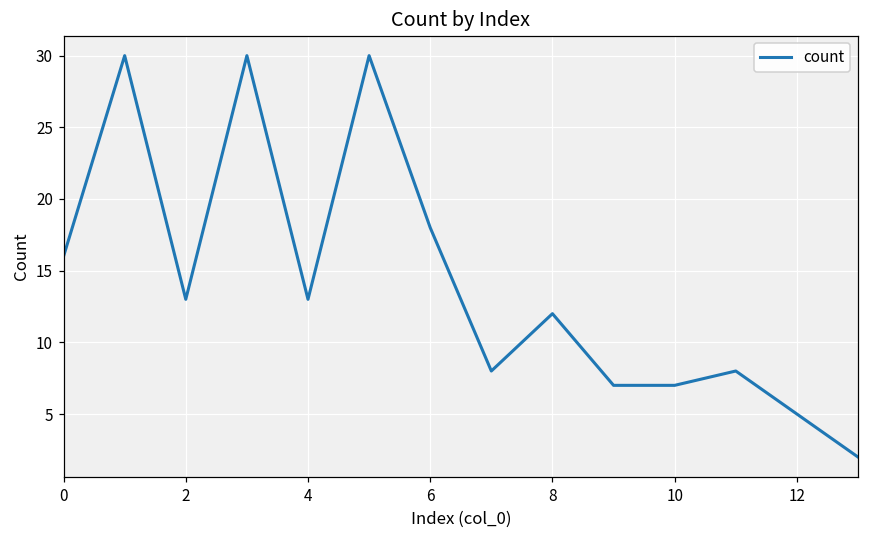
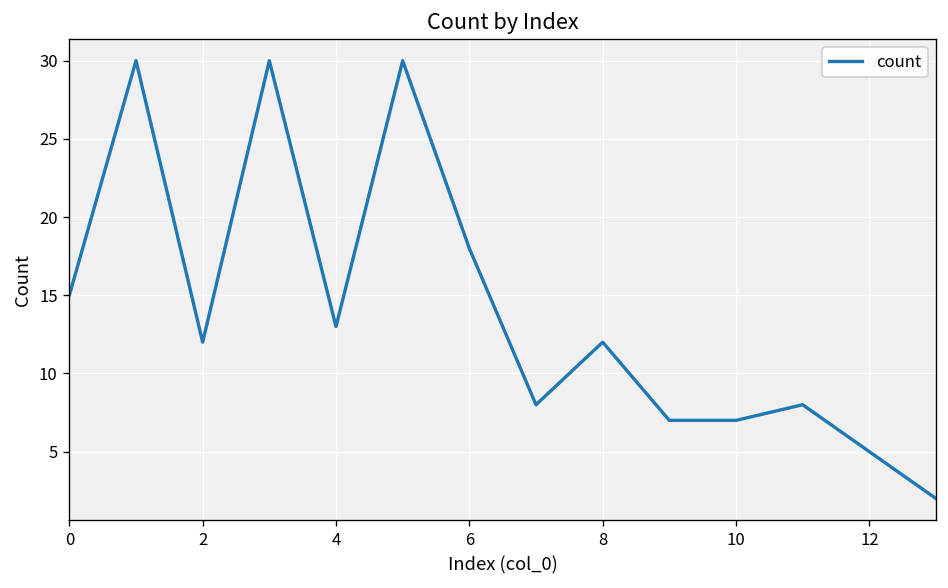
0: 16 -> 15
2: 13 -> 12
